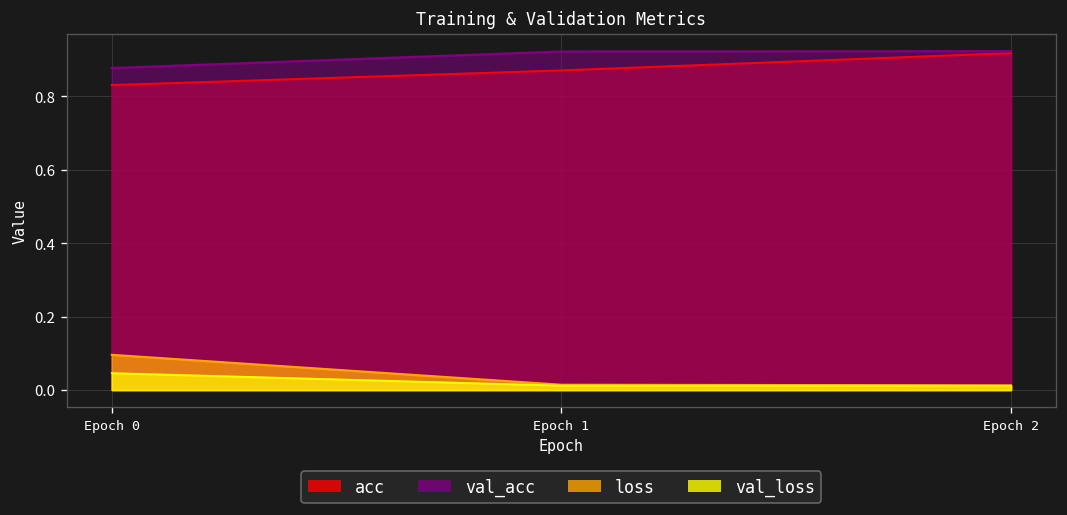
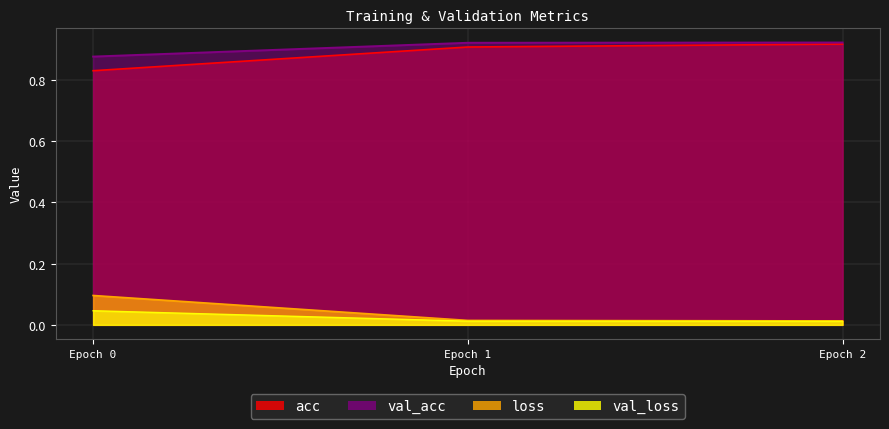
acc, Epoch 1: 0.87 -> 0.91
